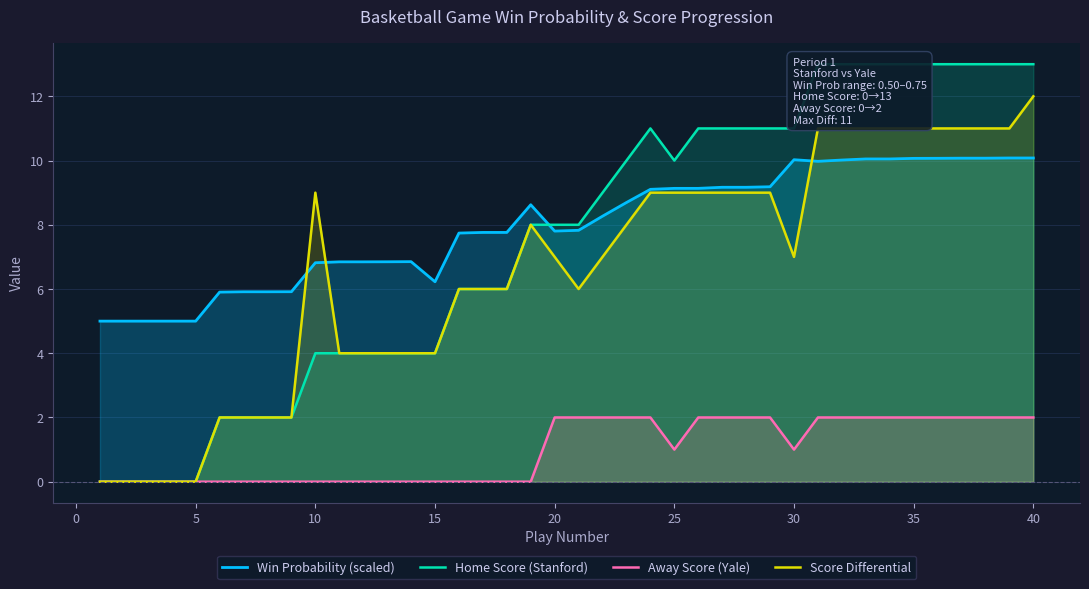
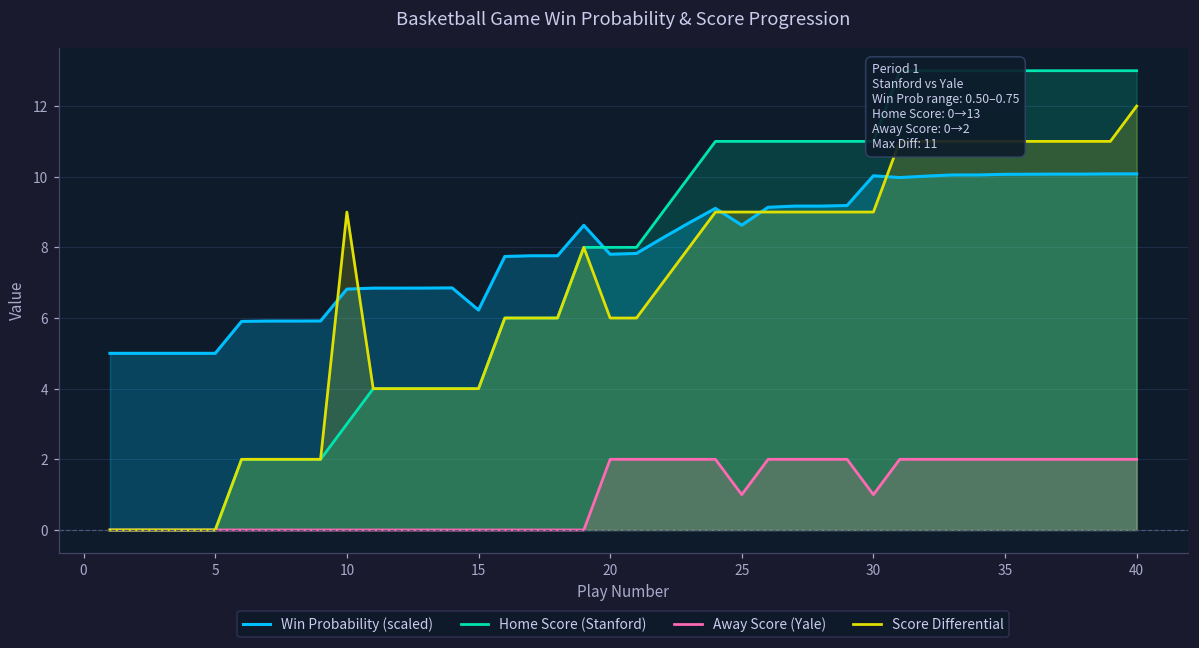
Home Score (Stanford), 10: 4 -> 3
Score Differential, 20: 7 -> 6
Win Probability (scaled), 25: 9.1 -> 8.6
Home Score (Stanford), 25: 10 -> 11
Score Differential, 30: 7 -> 9
